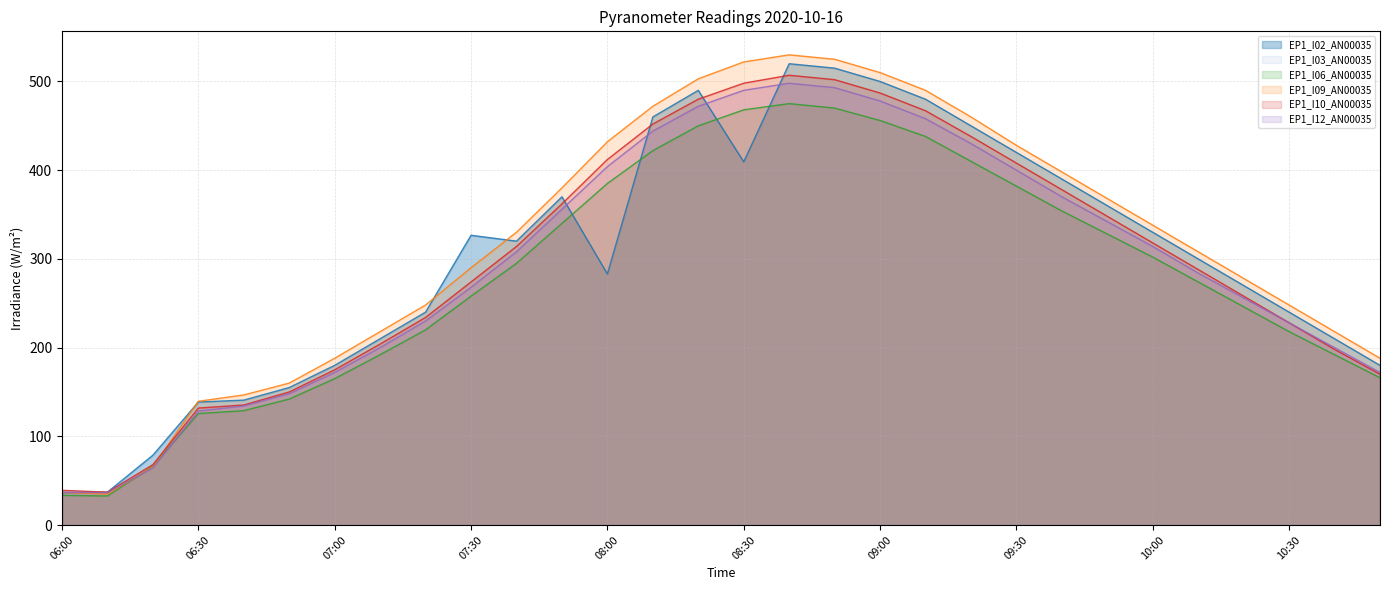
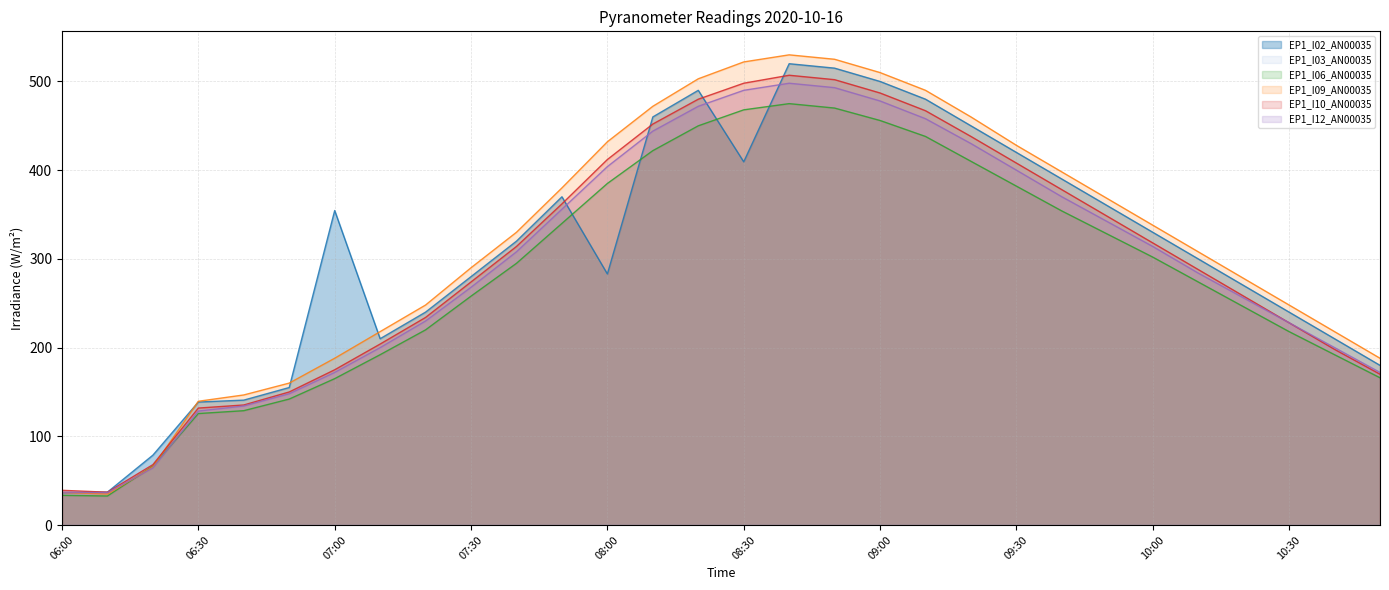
EP1_I02_AN00035, 07:00: 180 -> 350
EP1_I02_AN00035, 07:30: 330 -> 280
